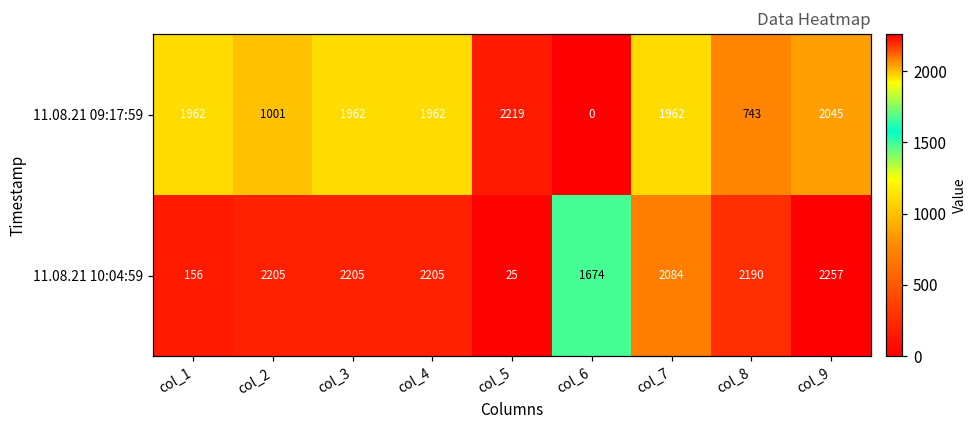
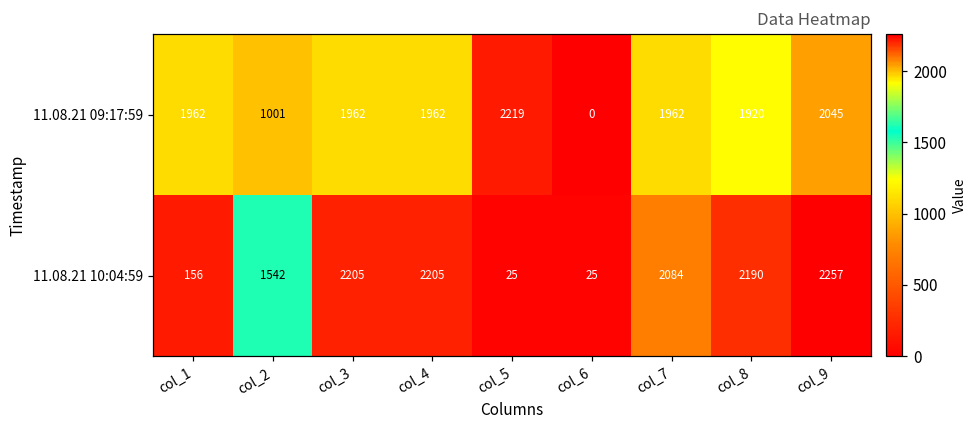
11.08.21 09:17:59, col_8: 743 -> 1920
11.08.21 10:04:59, col_2: 2205 -> 1542
11.08.21 10:04:59, col_6: 1674 -> 25
